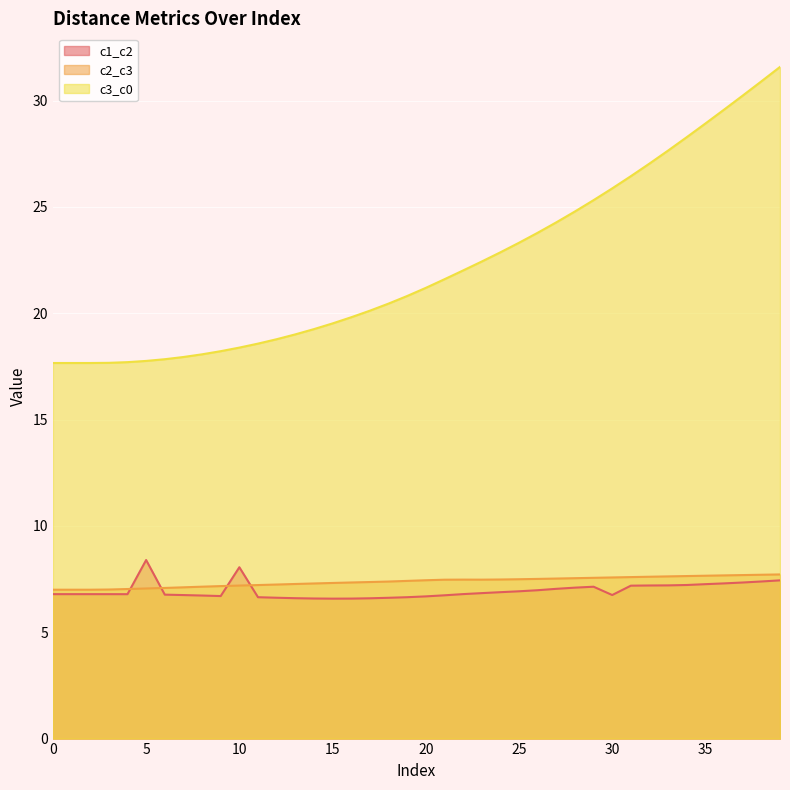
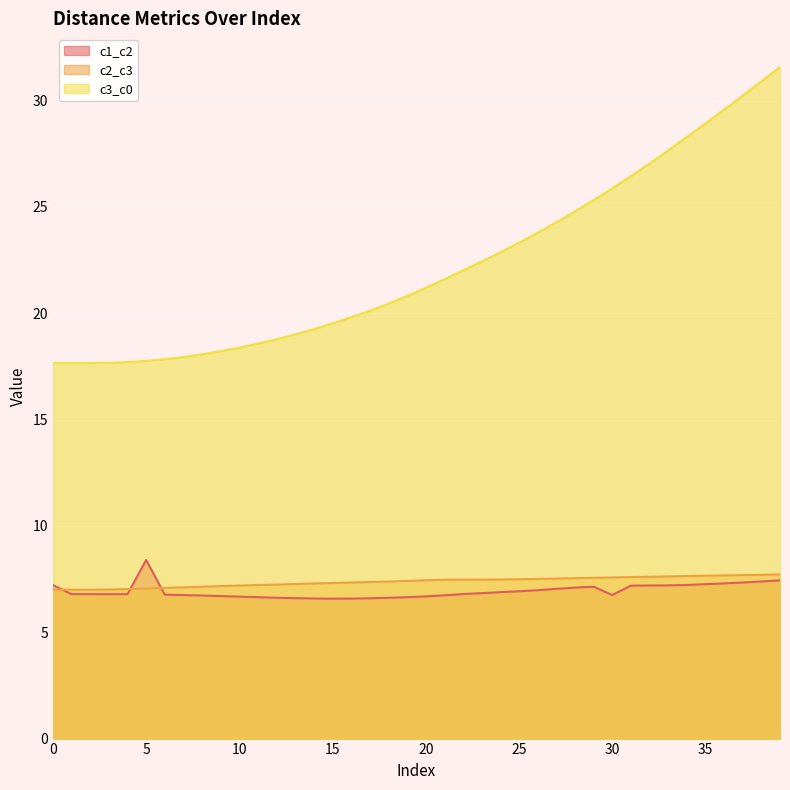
c1_c2, 0: 6.8 -> 7.2
c1_c2, 10: 8.1 -> 6.7
